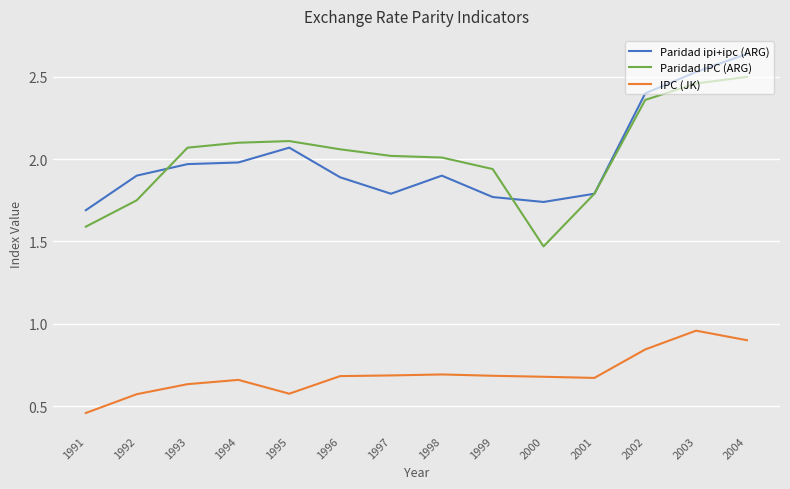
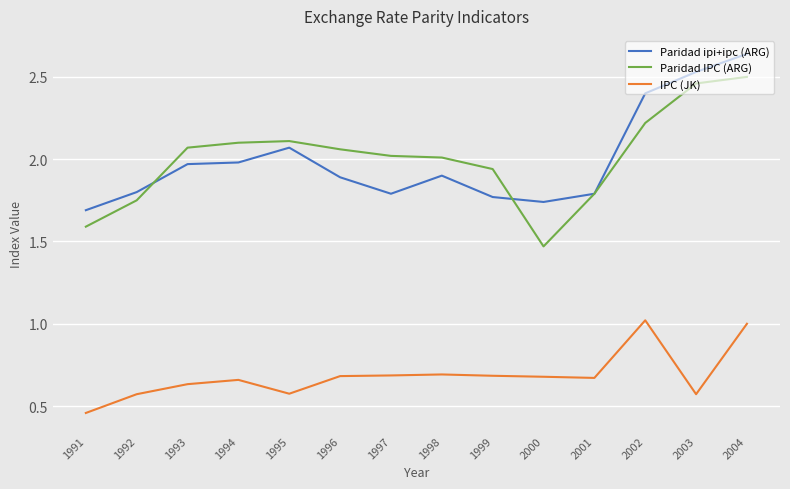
Paridad ipi+ipc (ARG), 1992: 1.9 -> 1.8
Paridad IPC (ARG), 2002: 2.36 -> 2.22
IPC (JK), 2002: 0.84 -> 1.02
IPC (JK), 2003: 0.96 -> 0.57
IPC (JK), 2004: 0.9 -> 1.0
